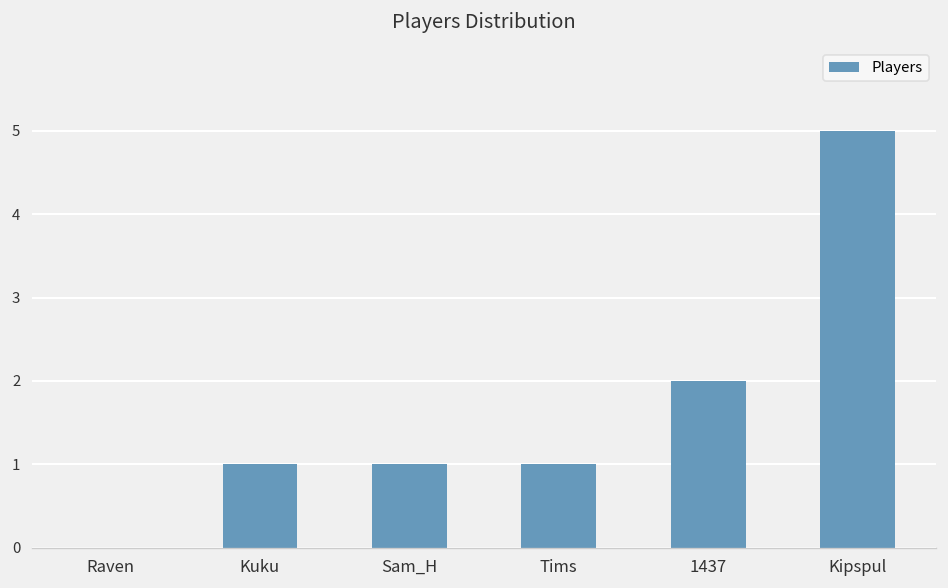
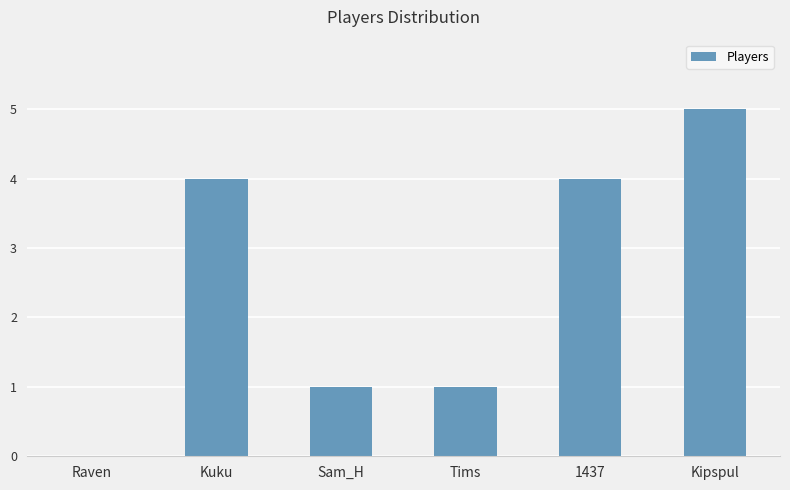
Kuku: 1 -> 4
1437: 2 -> 4
